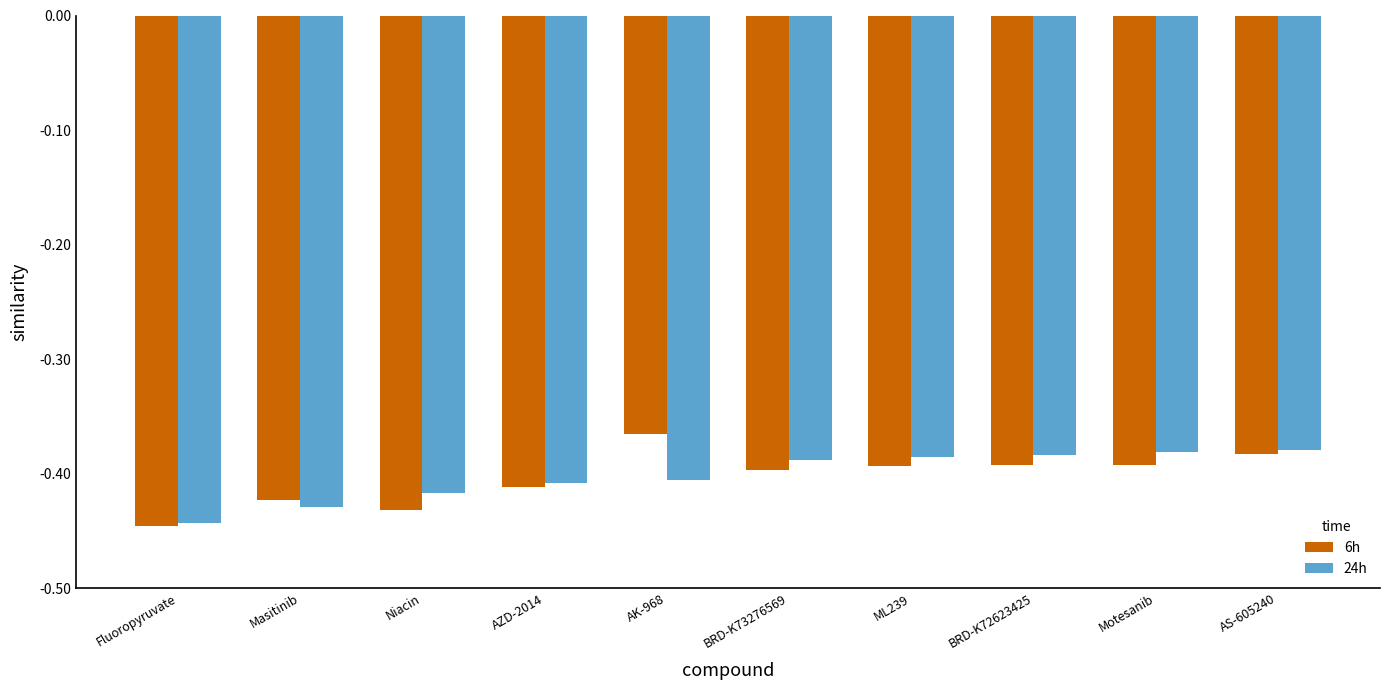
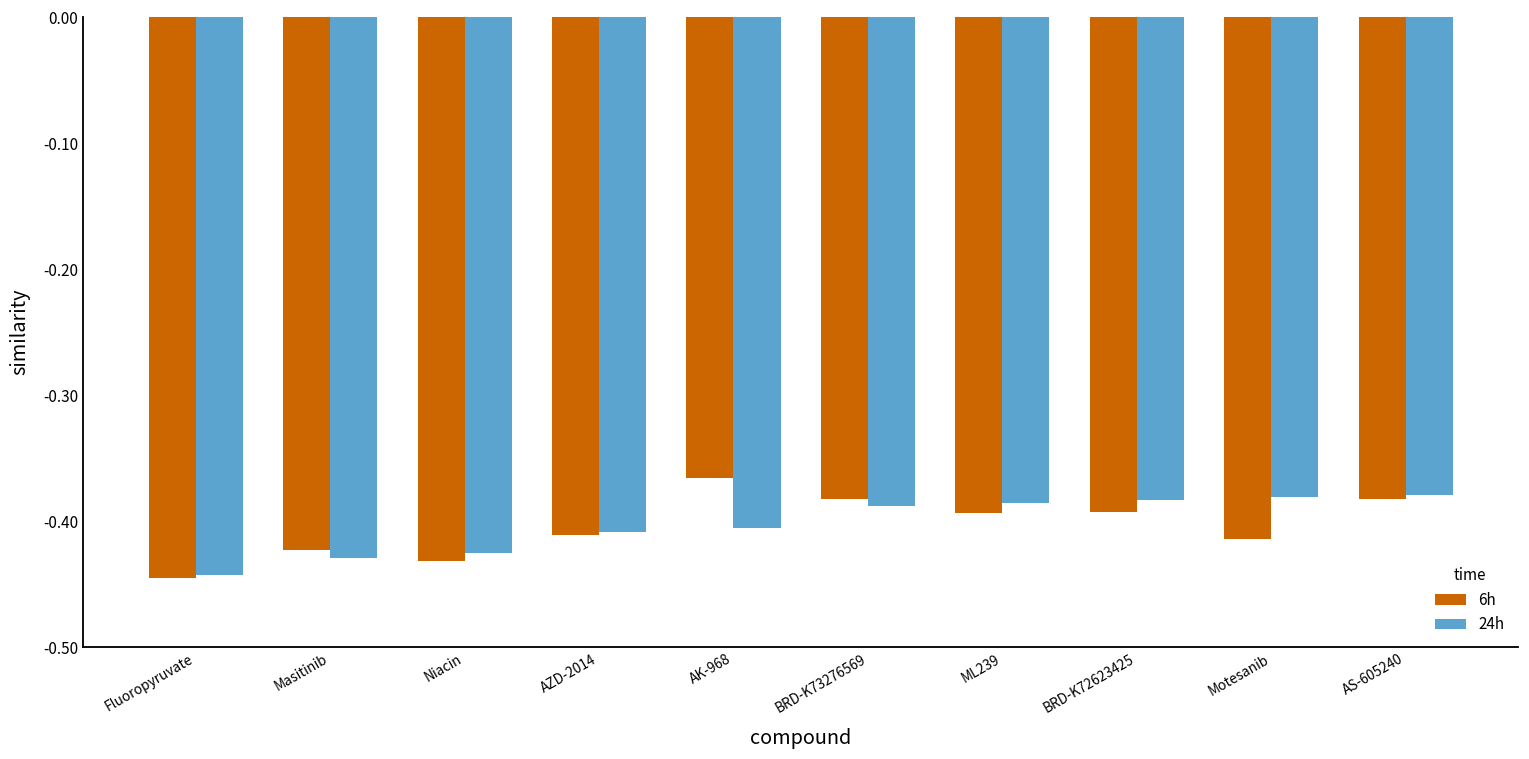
24h, Niacin: -0.417 -> -0.425
6h, BRD-K73276569: -0.397 -> -0.382
6h, Motesanib: -0.392 -> -0.415
